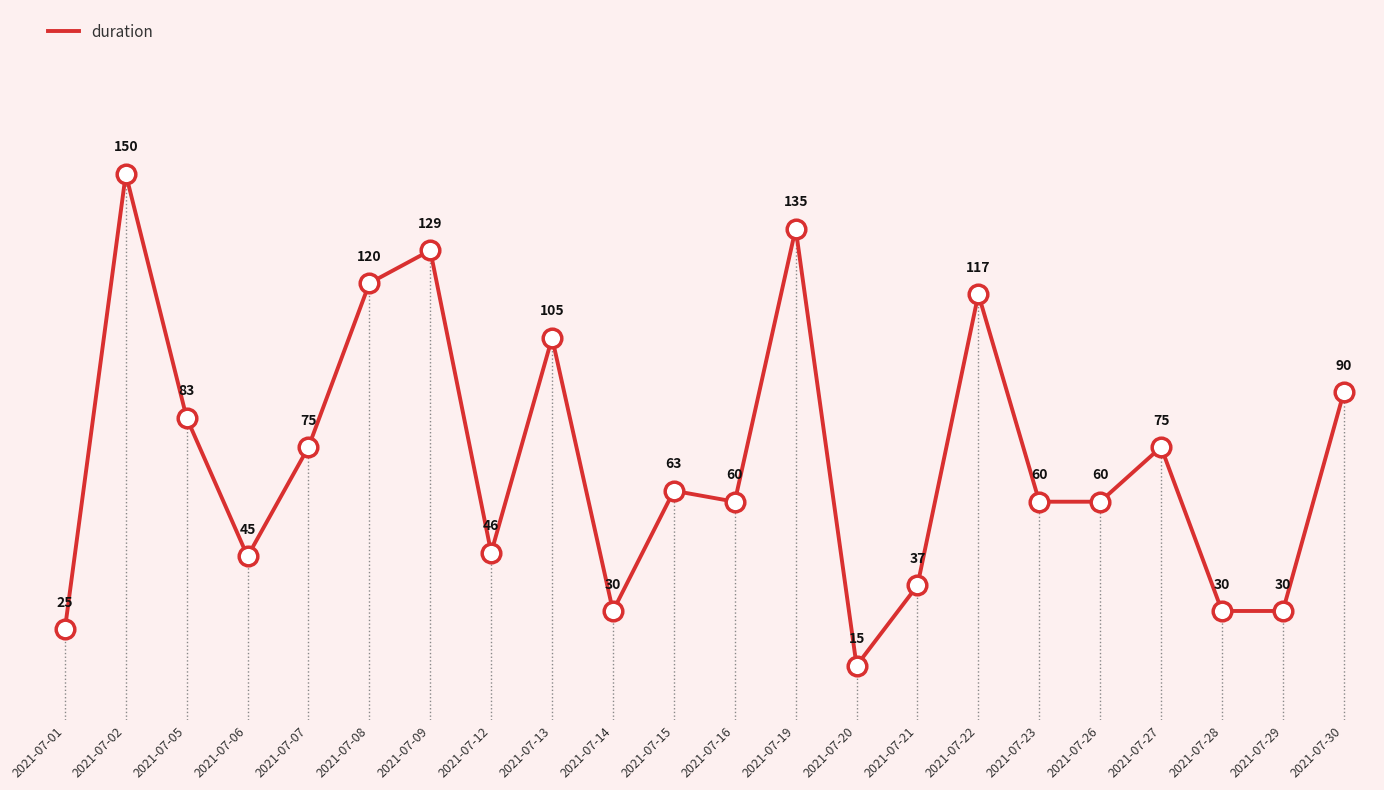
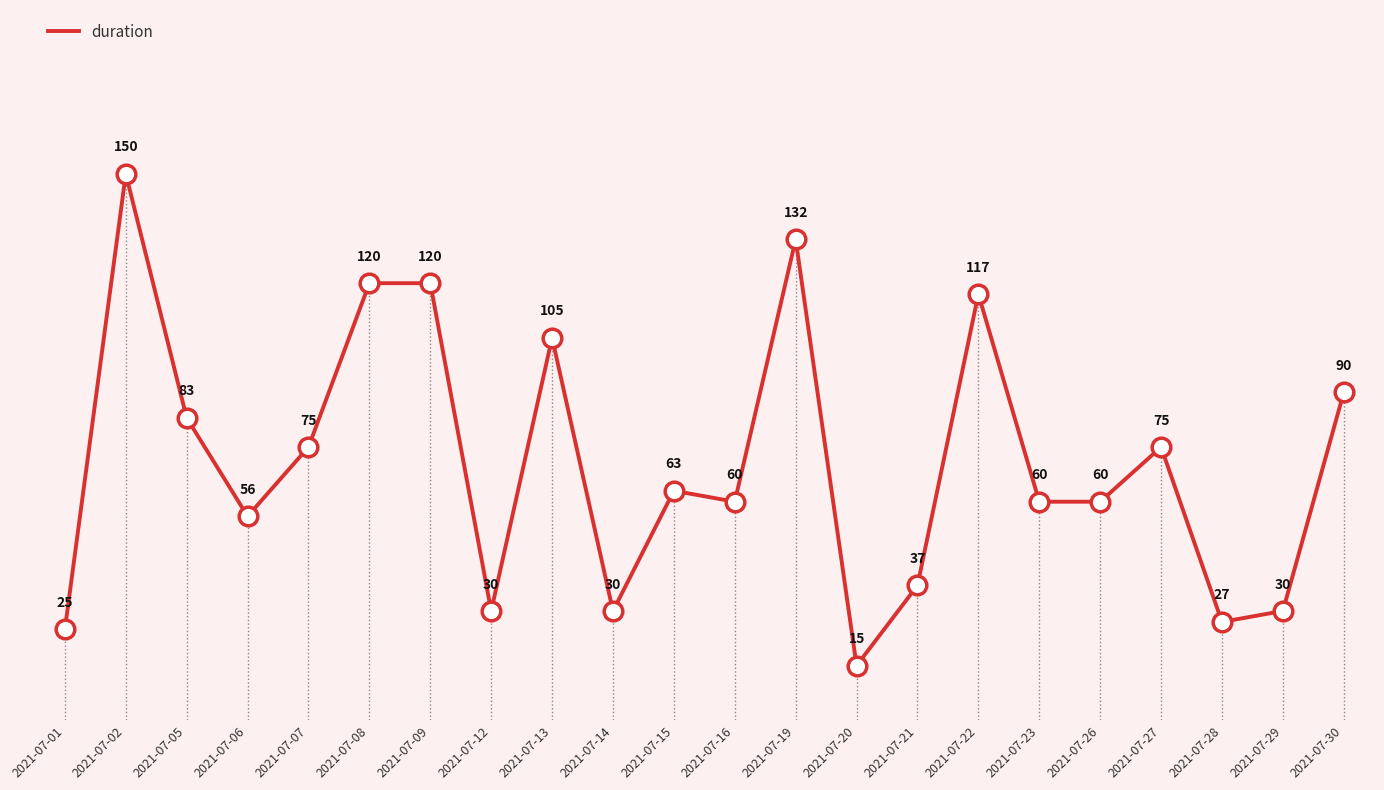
duration, 2021-07-06: 45 -> 56
duration, 2021-07-09: 129 -> 120
duration, 2021-07-12: 46 -> 30
duration, 2021-07-19: 135 -> 132
duration, 2021-07-28: 30 -> 27
